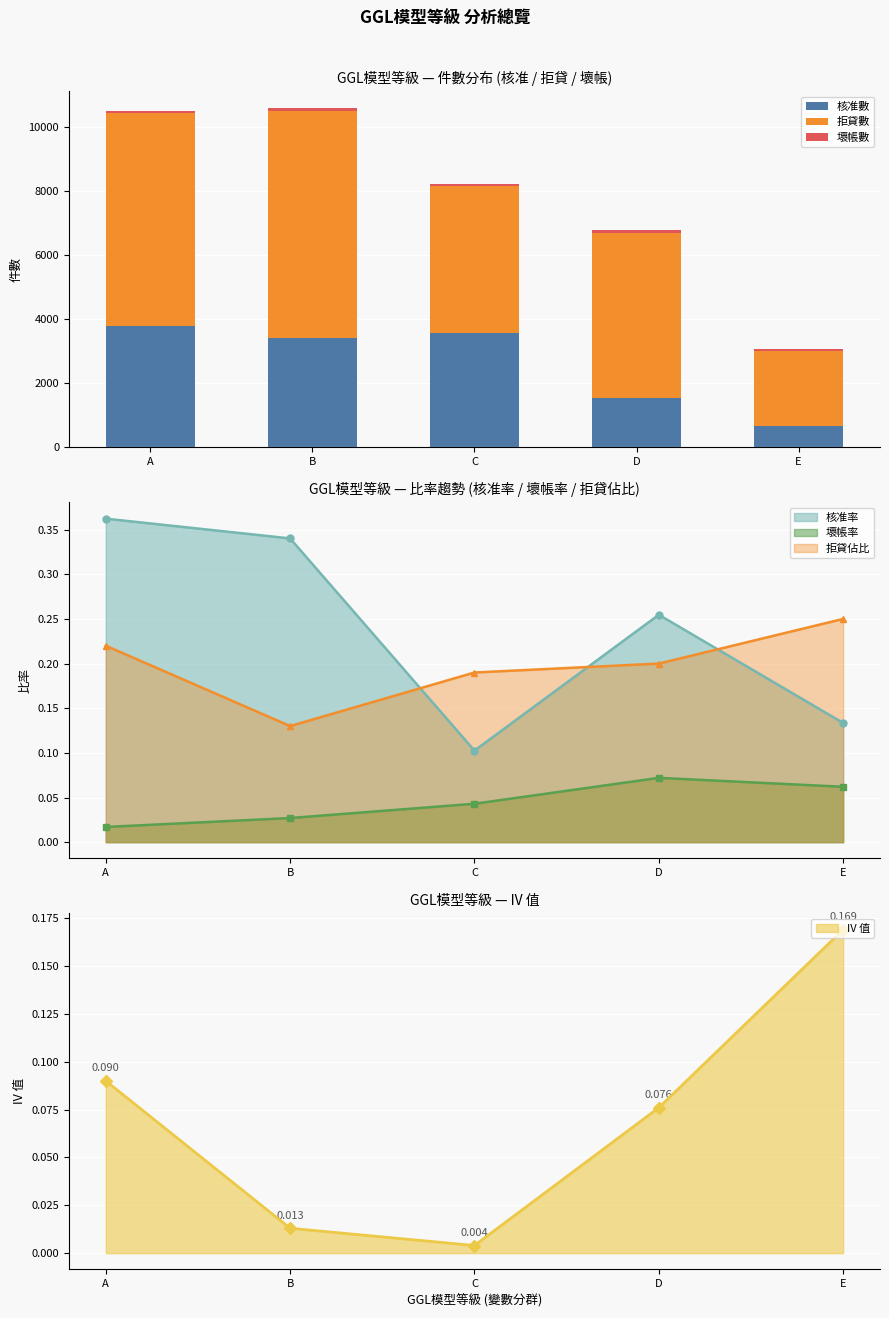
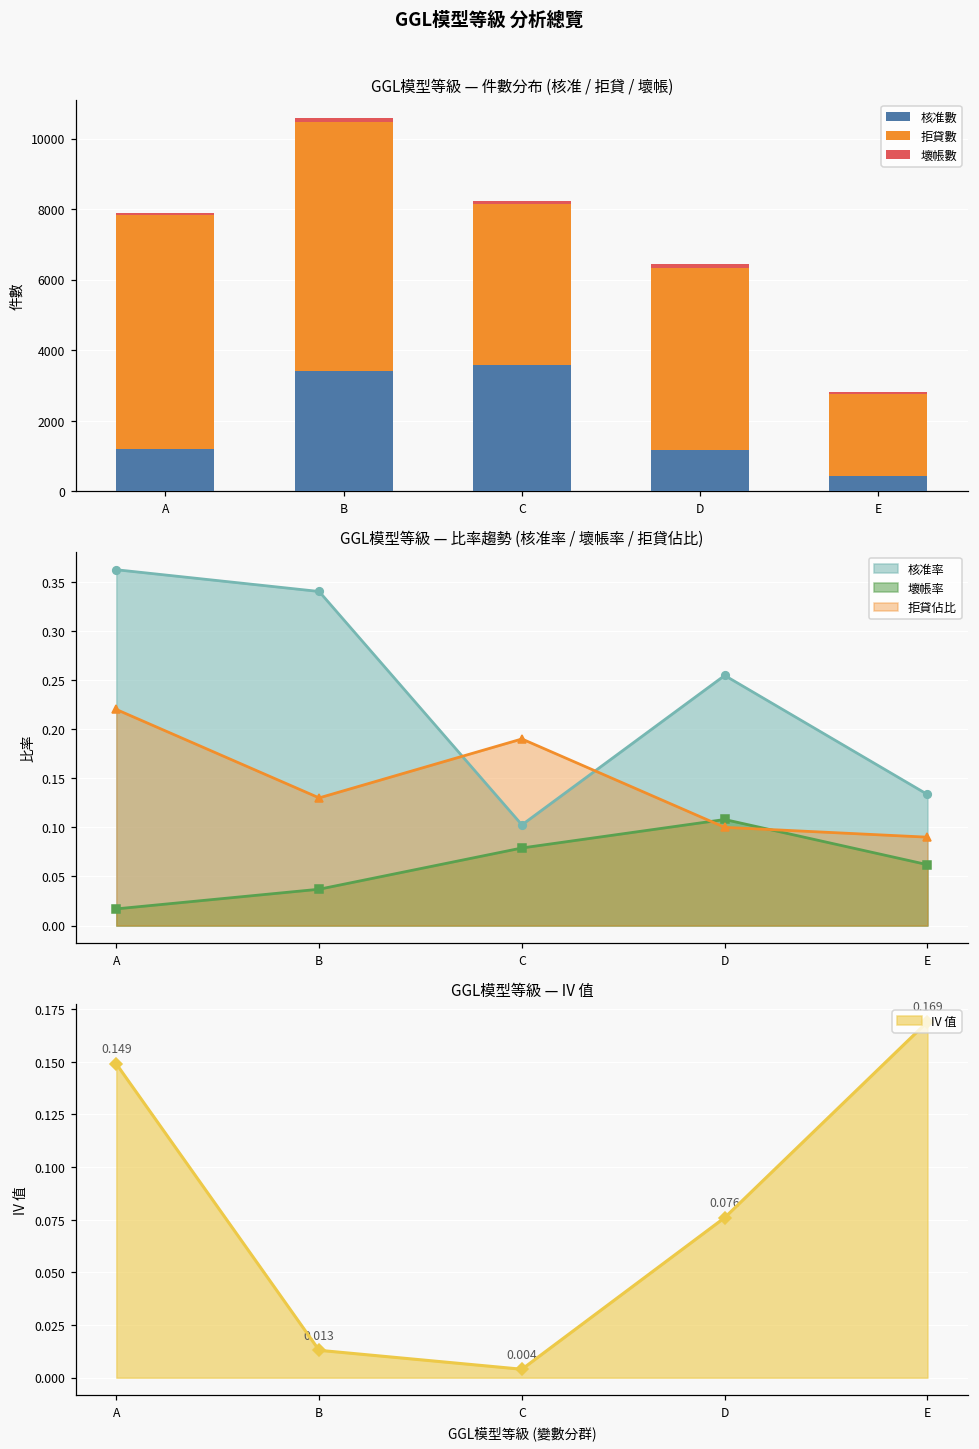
GGL模型等級 — 件數分布 (核准 / 拒貸 / 壞帳), 核准數, A: 3800 -> 1200
GGL模型等級 — 件數分布 (核准 / 拒貸 / 壞帳), 核准數, D: 1500 -> 1200
GGL模型等級 — 件數分布 (核准 / 拒貸 / 壞帳), 核准數, E: 700 -> 400
GGL模型等級 — 比率趨勢 (核准率 / 壞帳率 / 拒貸佔比), 壞帳率, B: 0.03 -> 0.04
GGL模型等級 — 比率趨勢 (核准率 / 壞帳率 / 拒貸佔比), 壞帳率, C: 0.04 -> 0.08
GGL模型等級 — 比率趨勢 (核准率 / 壞帳率 / 拒貸佔比), 壞帳率, D: 0.07 -> 0.11
GGL模型等級 — 比率趨勢 (核准率 / 壞帳率 / 拒貸佔比), 拒貸佔比, D: 0.2 -> 0.1
GGL模型等級 — 比率趨勢 (核准率 / 壞帳率 / 拒貸佔比), 拒貸佔比, E: 0.25 -> 0.09
GGL模型等級 — IV 值, A: 0.090 -> 0.149
